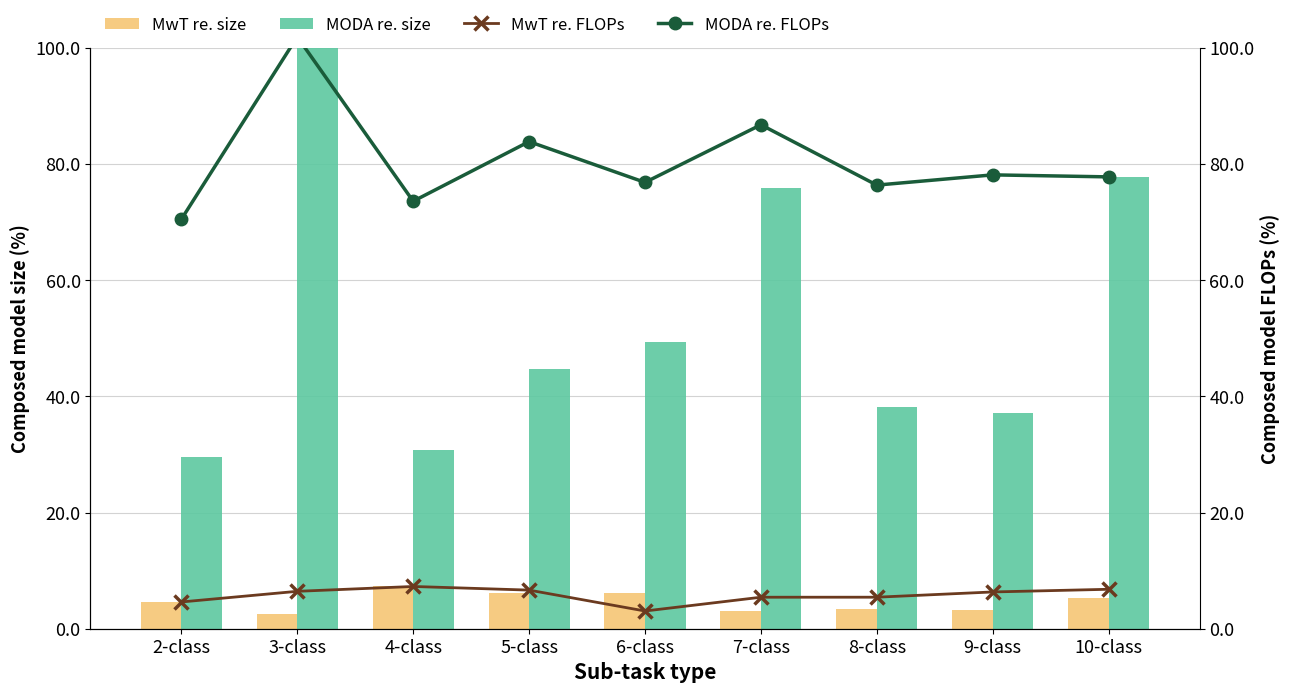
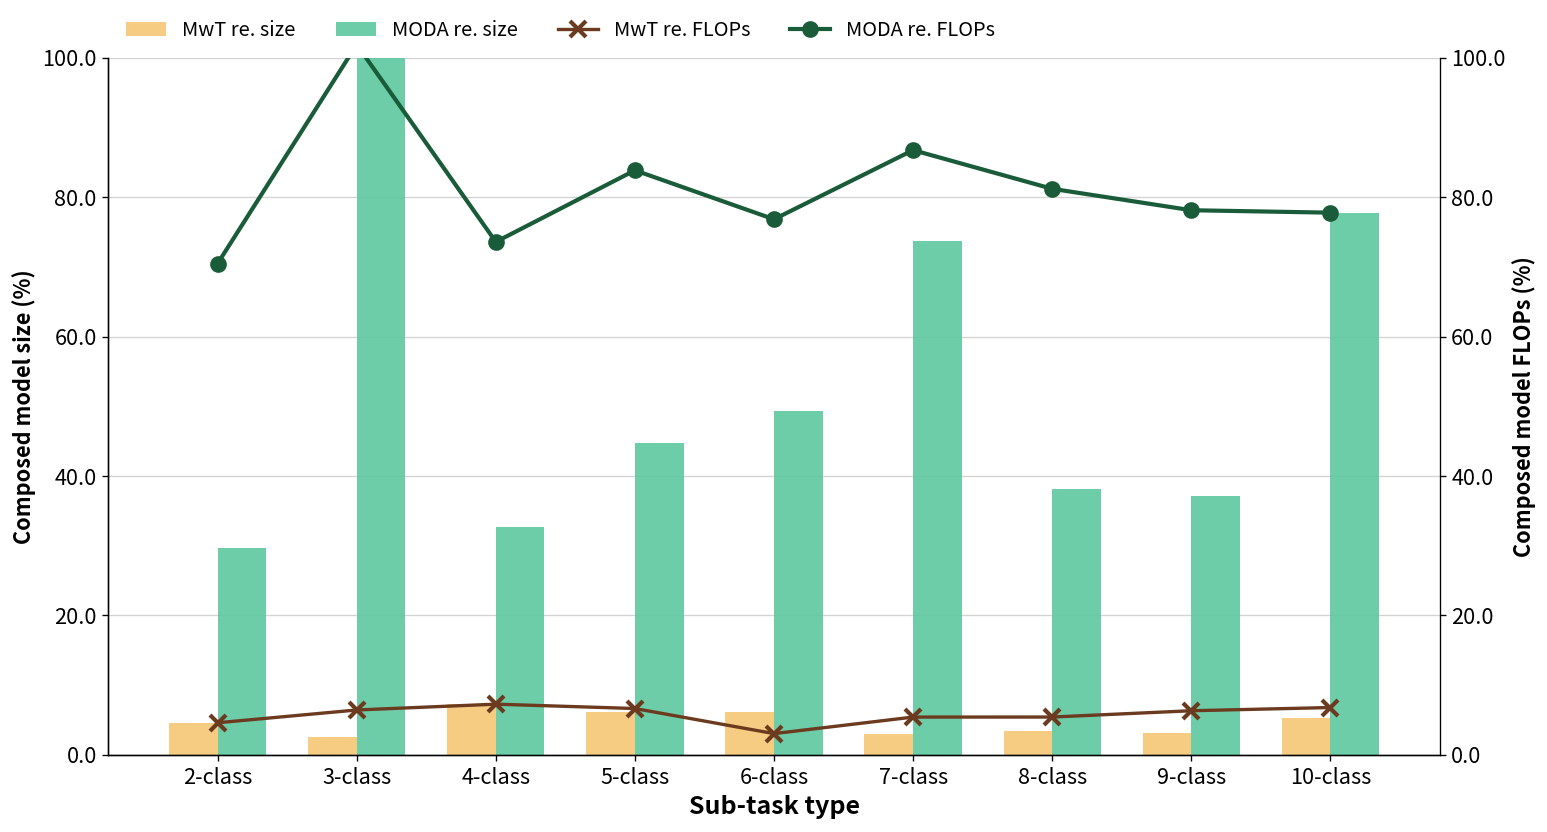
MODA re. size, 4-class: 31 -> 33
MODA re. size, 7-class: 76 -> 74
MODA re. FLOPs, 8-class: 76 -> 81
